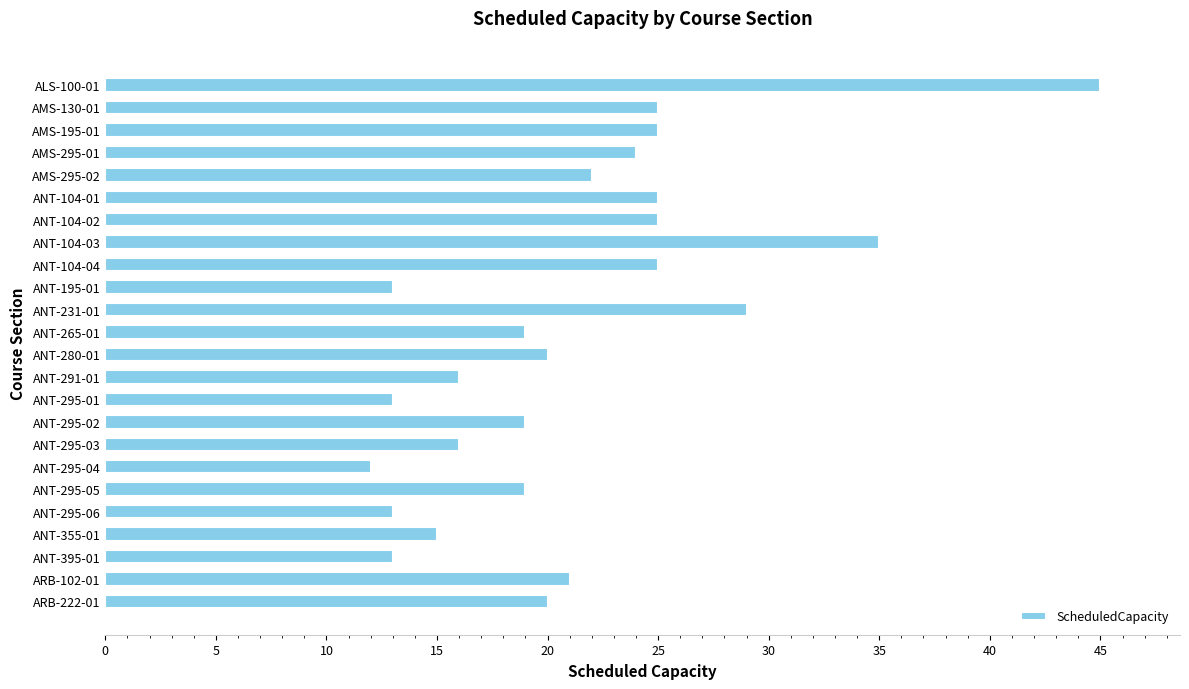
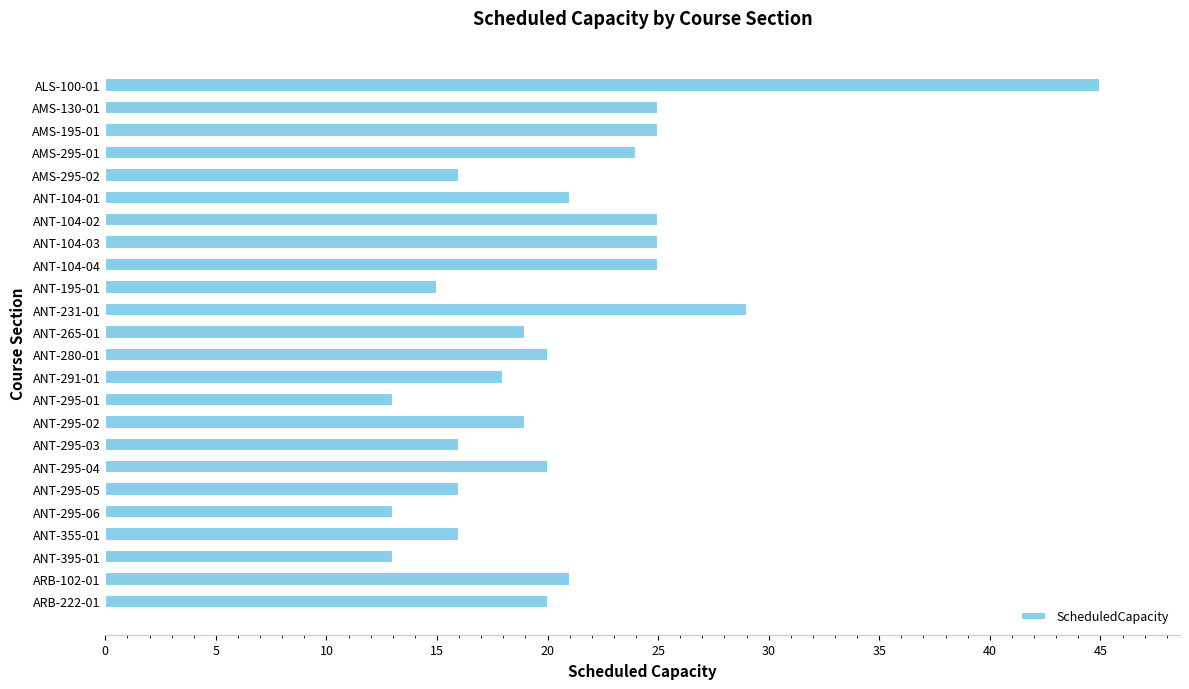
AMS-295-02: 22 -> 16
ANT-104-01: 25 -> 21
ANT-104-03: 35 -> 25
ANT-195-01: 13 -> 15
ANT-291-01: 16 -> 18
ANT-295-04: 12 -> 20
ANT-295-05: 19 -> 16
ANT-355-01: 15 -> 16
